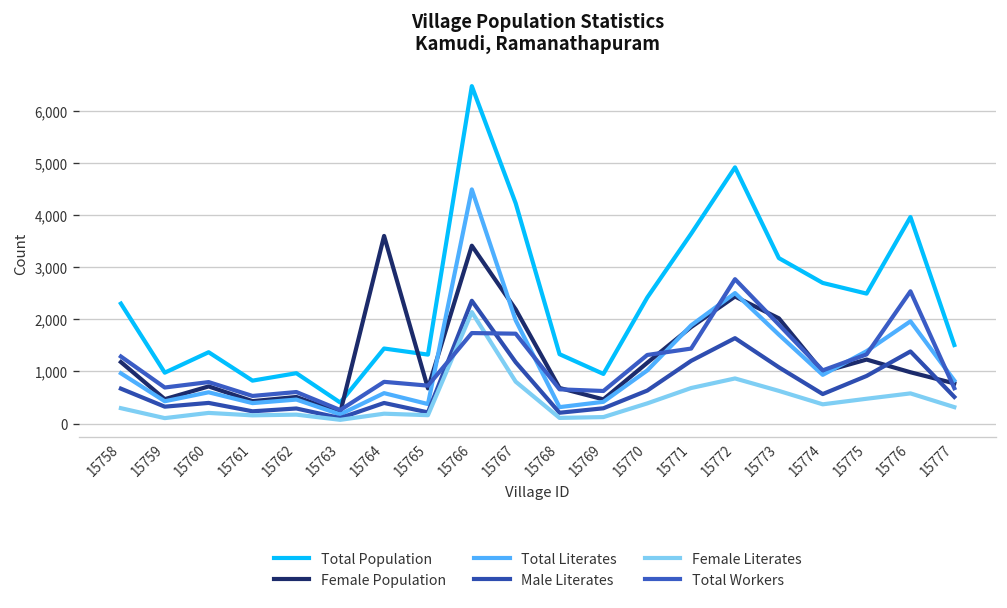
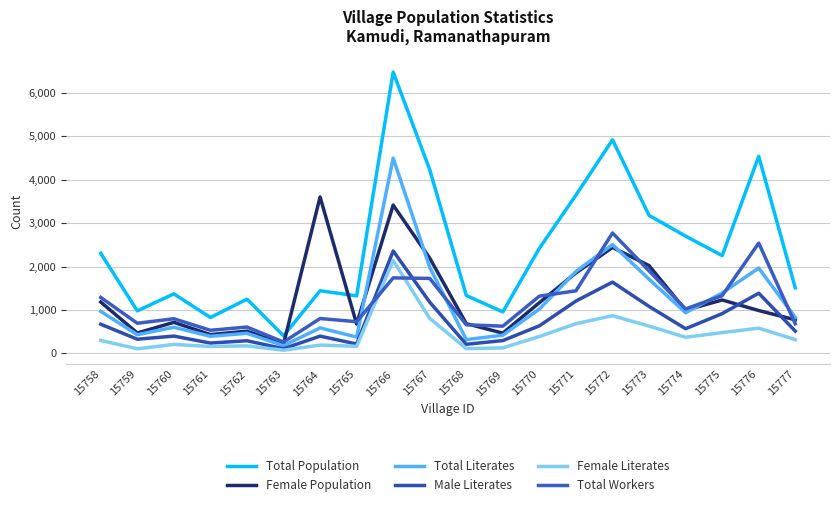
Total Population, 15762: 1,000 -> 1,200
Total Population, 15775: 2,500 -> 2,300
Total Population, 15776: 4,000 -> 4,500
